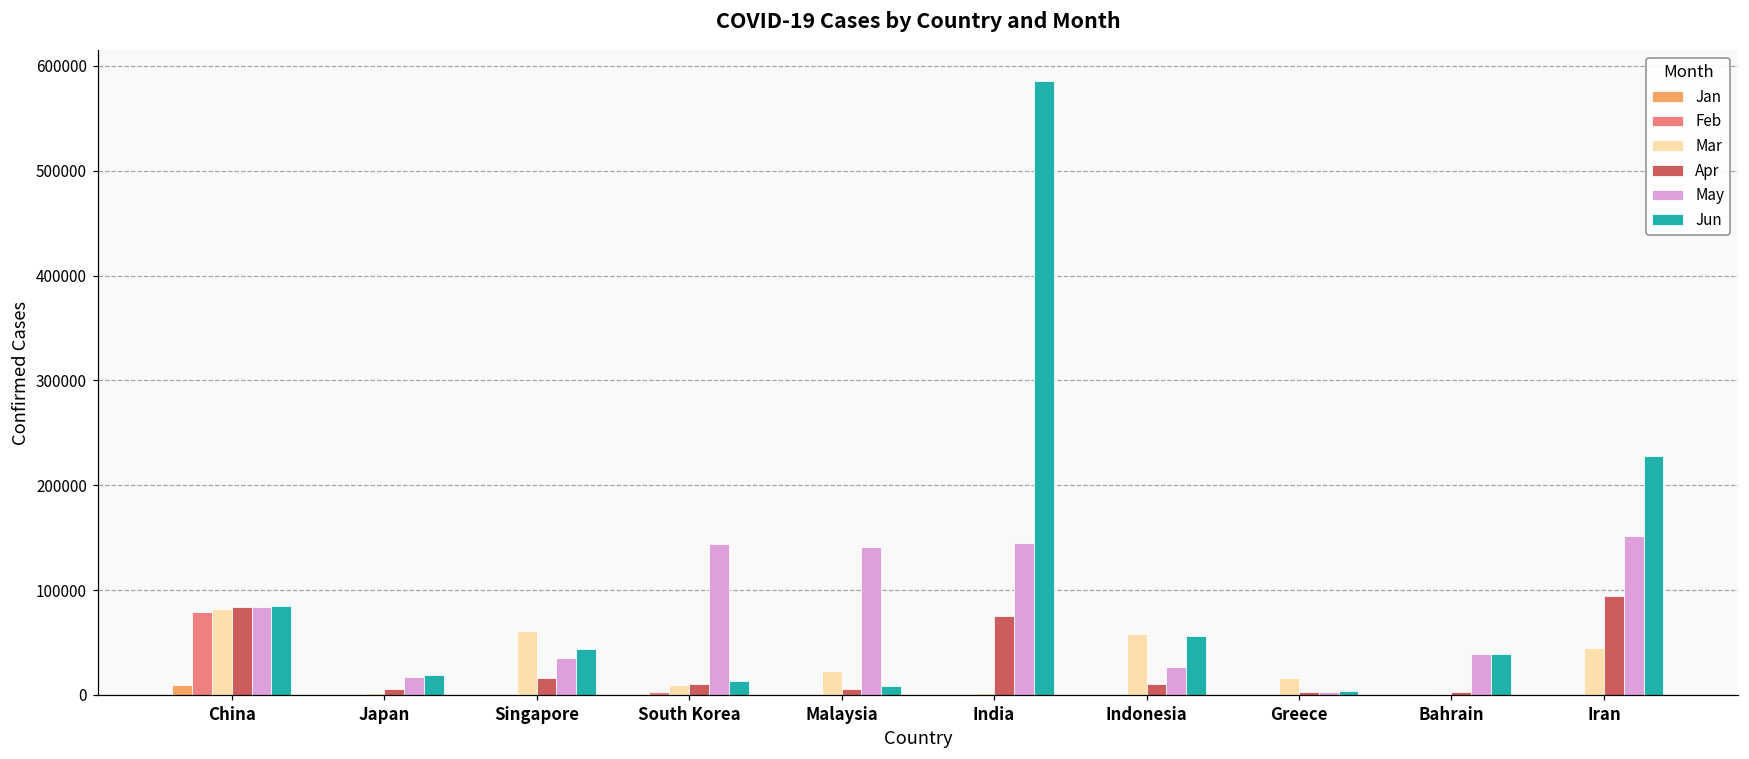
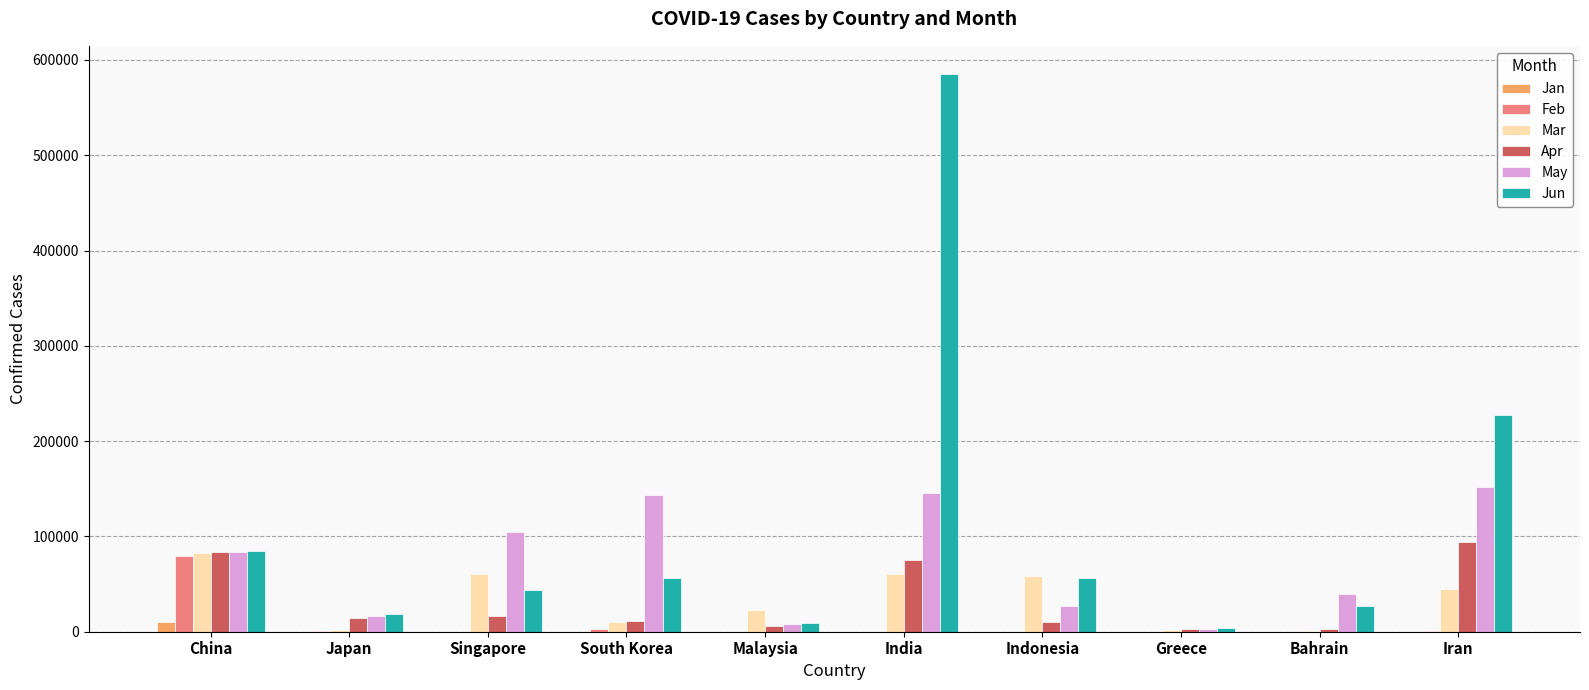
Apr, Japan: 6000 -> 14000
May, Singapore: 30000 -> 100000
Jun, South Korea: 10000 -> 60000
May, Malaysia: 140000 -> 10000
Mar, India: 0 -> 60000
Mar, Greece: 20000 -> 0
Jun, Bahrain: 40000 -> 30000
